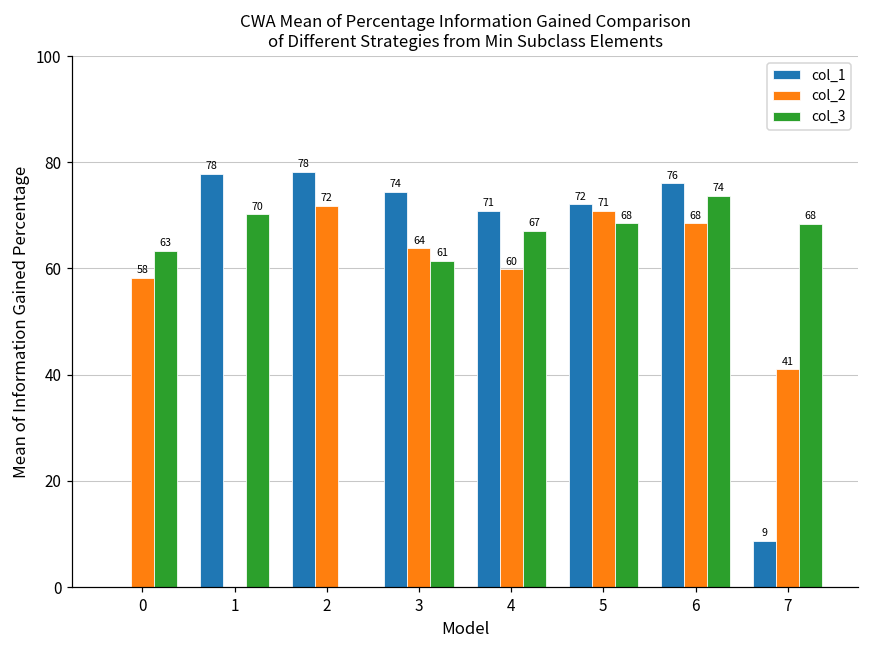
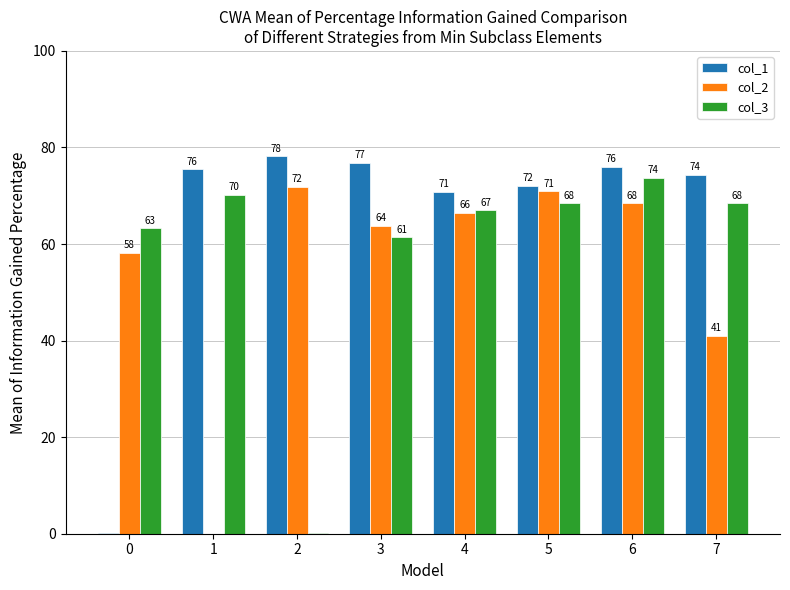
col_1, 1: 78 -> 76
col_1, 3: 74 -> 77
col_2, 4: 60 -> 66
col_1, 7: 9 -> 74
